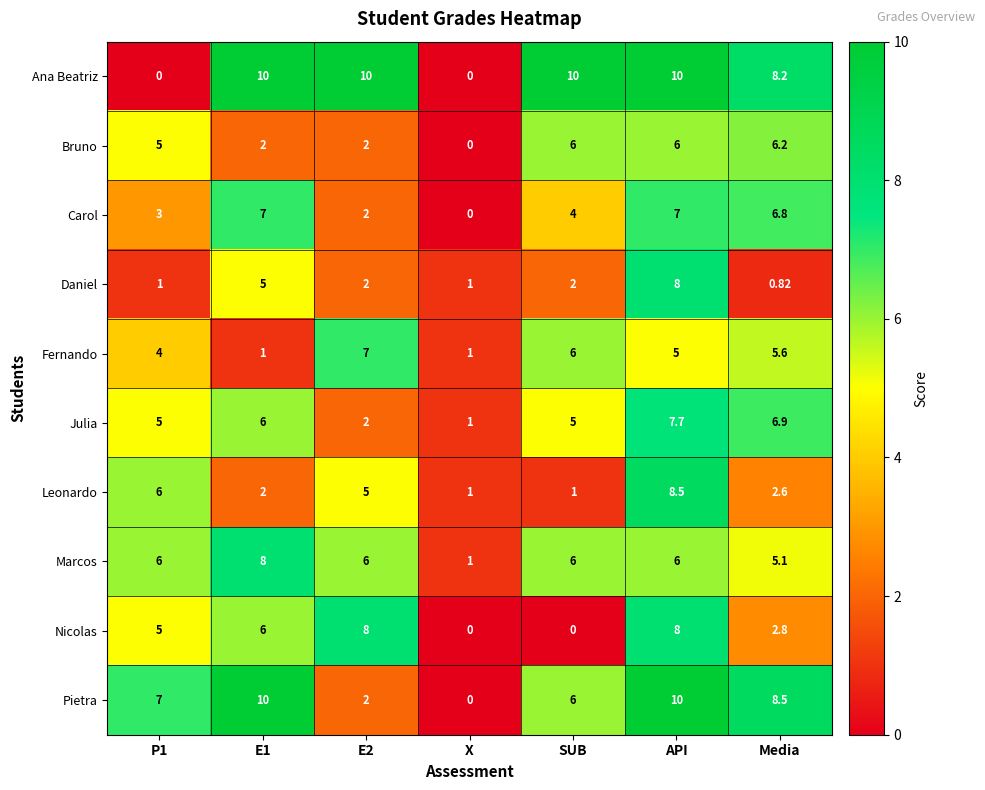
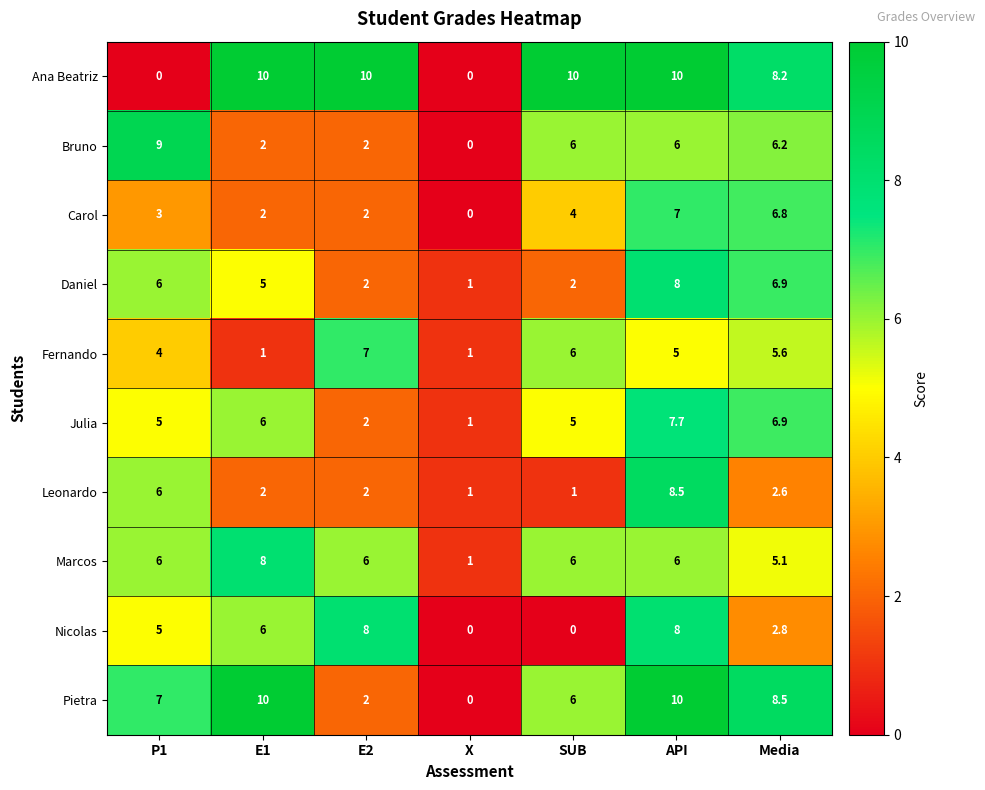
Bruno, P1: 5 -> 9
Carol, E1: 7 -> 2
Daniel, P1: 1 -> 6
Daniel, Media: 0.82 -> 6.9
Leonardo, E2: 5 -> 2
